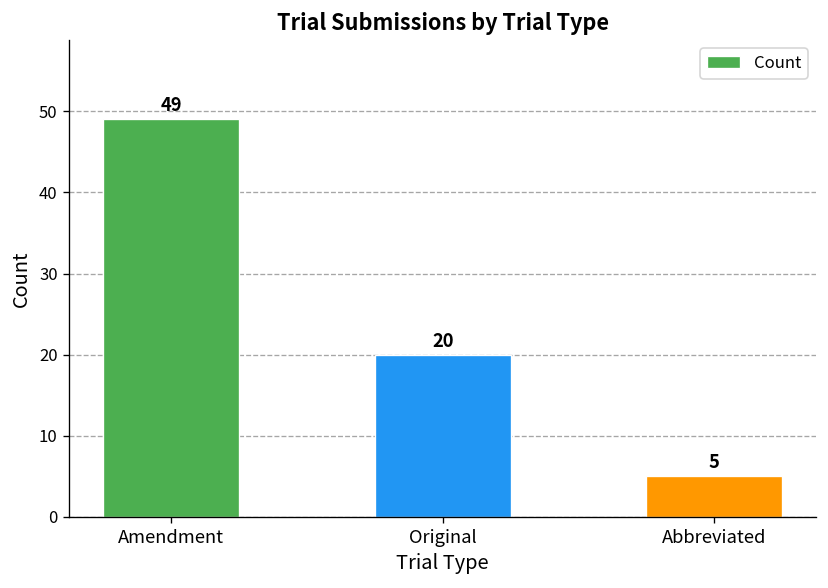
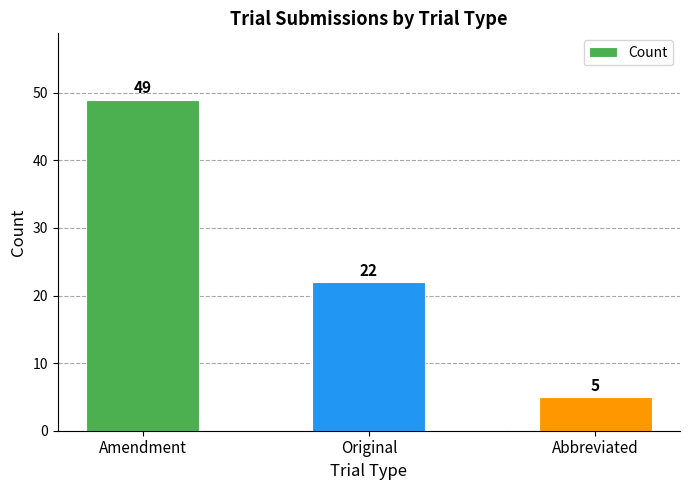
Original: 20 -> 22
